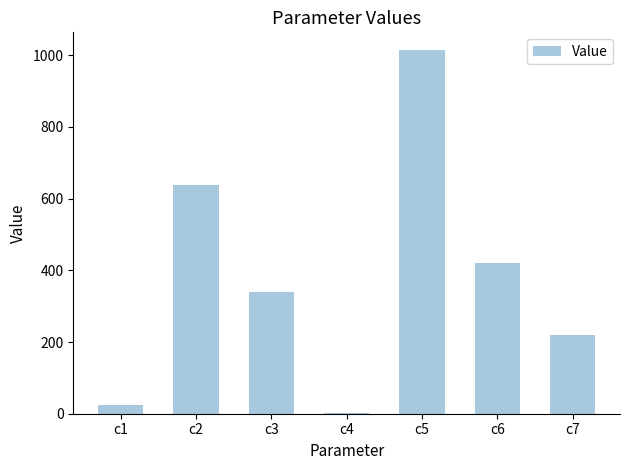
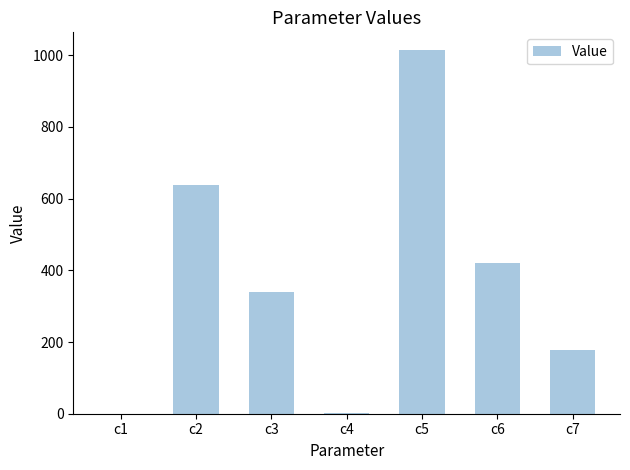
c1: 20 -> 0
c7: 220 -> 180
